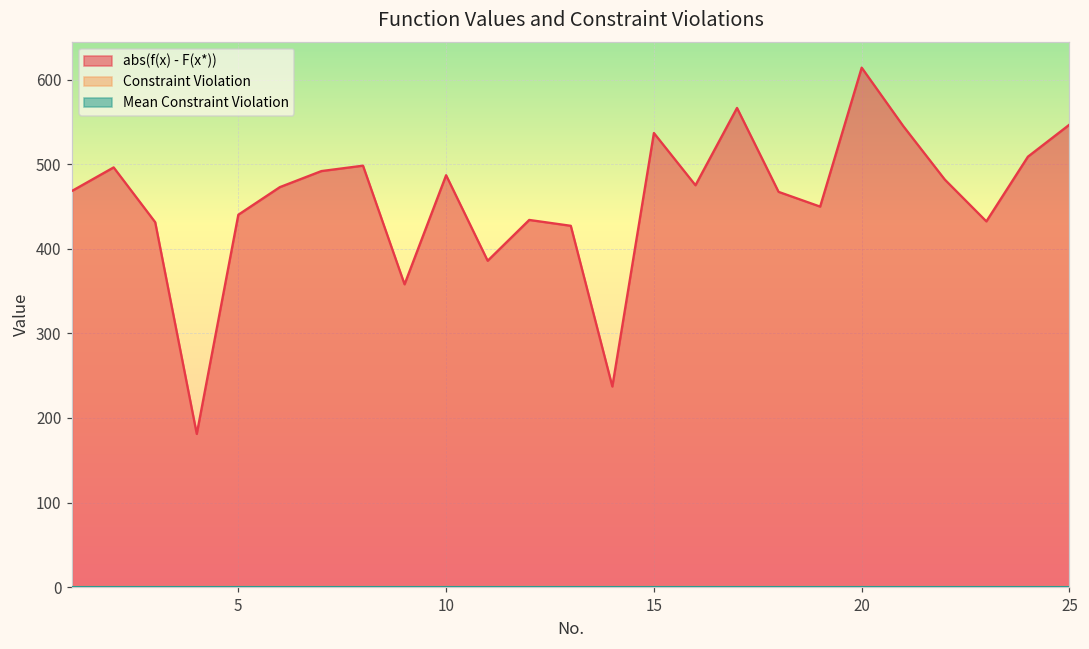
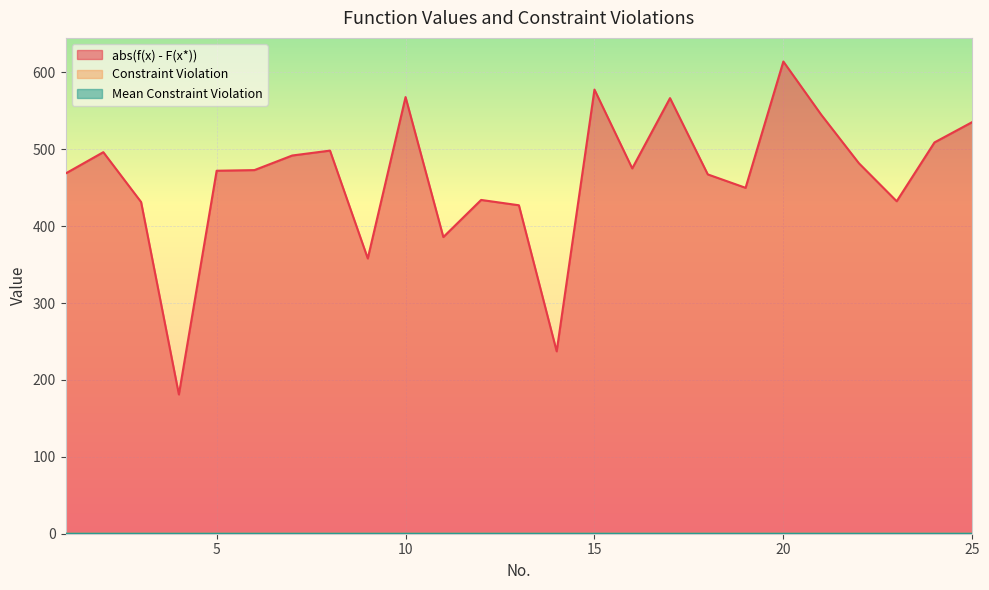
abs(f(x) - F(x*)), 5: 440 -> 470
abs(f(x) - F(x*)), 10: 490 -> 570
abs(f(x) - F(x*)), 15: 540 -> 580
abs(f(x) - F(x*)), 25: 550 -> 540
